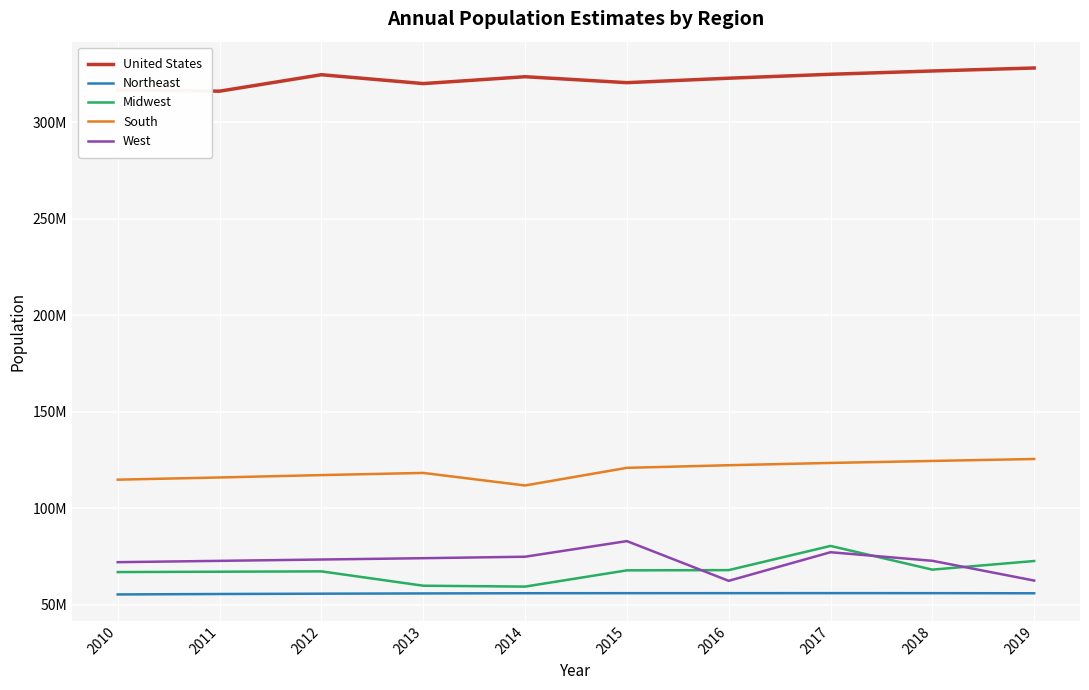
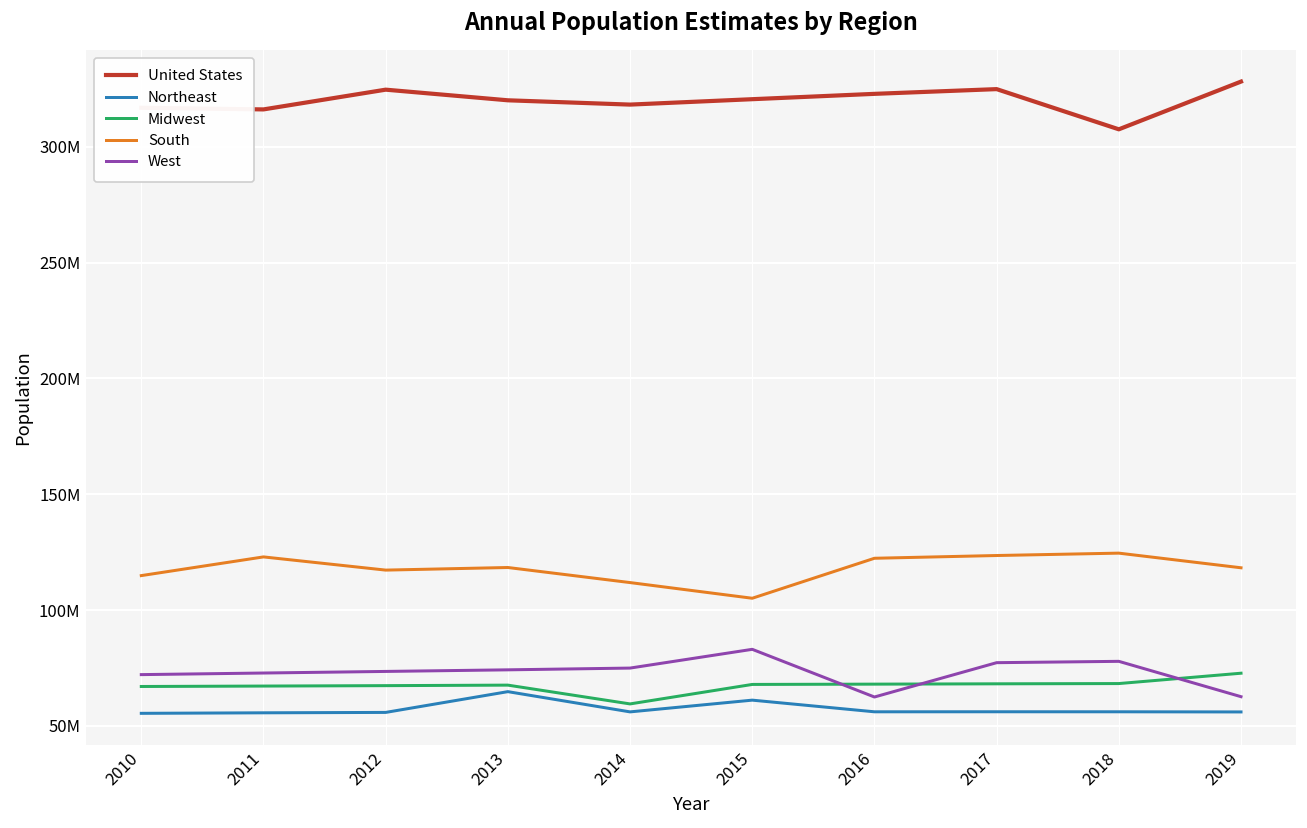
South, 2011: 116000000 -> 123000000
Northeast, 2013: 56000000 -> 65000000
Midwest, 2013: 60000000 -> 68000000
United States, 2014: 324000000 -> 318000000
Northeast, 2015: 56000000 -> 61000000
South, 2015: 121000000 -> 105000000
Midwest, 2017: 81000000 -> 68000000
United States, 2018: 327000000 -> 308000000
West, 2018: 73000000 -> 78000000
South, 2019: 126000000 -> 118000000
